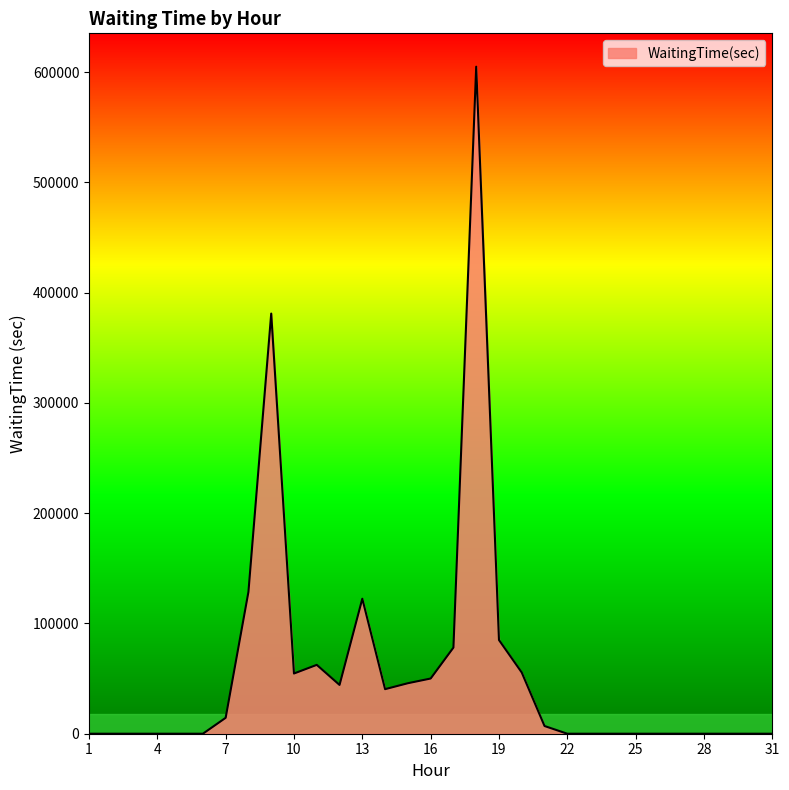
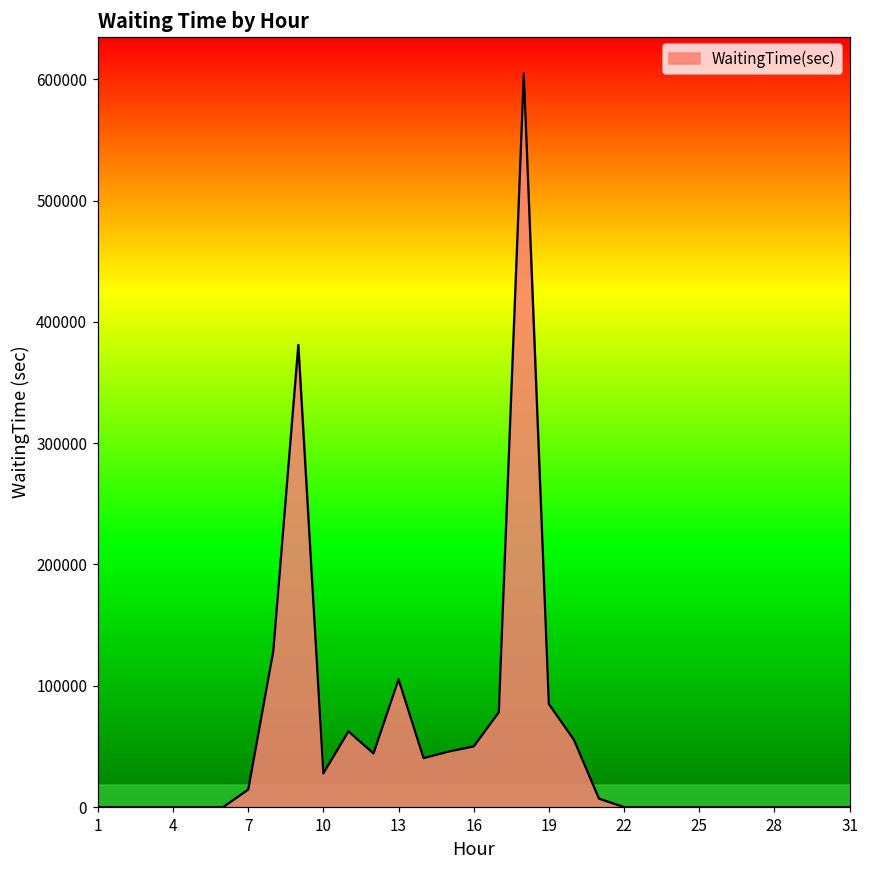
10: 55000 -> 28000
13: 122000 -> 105000
